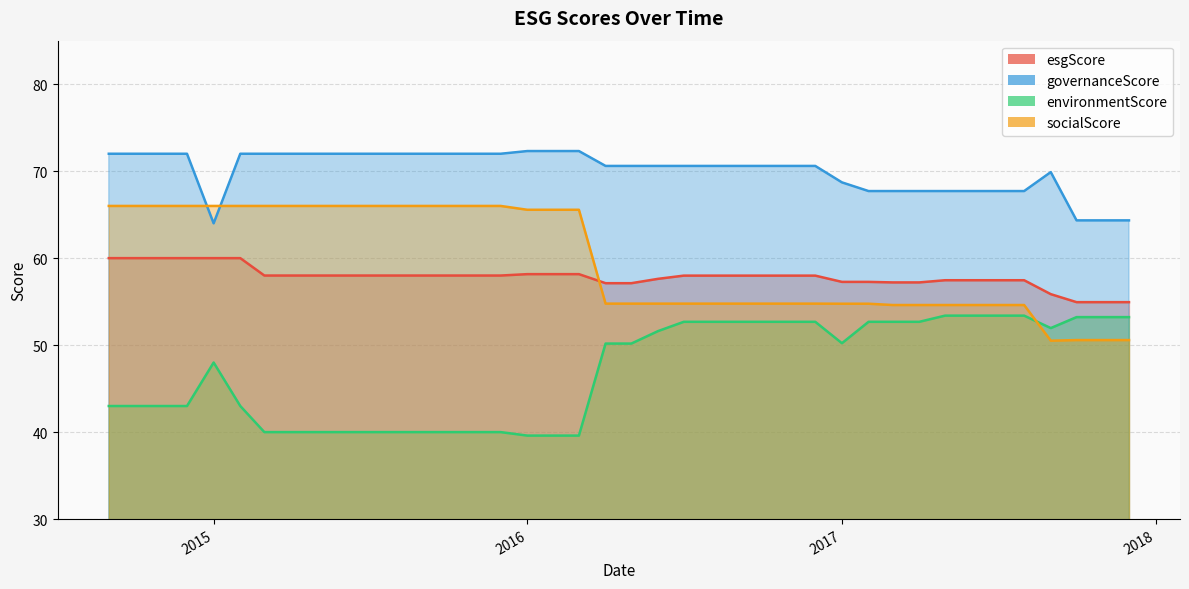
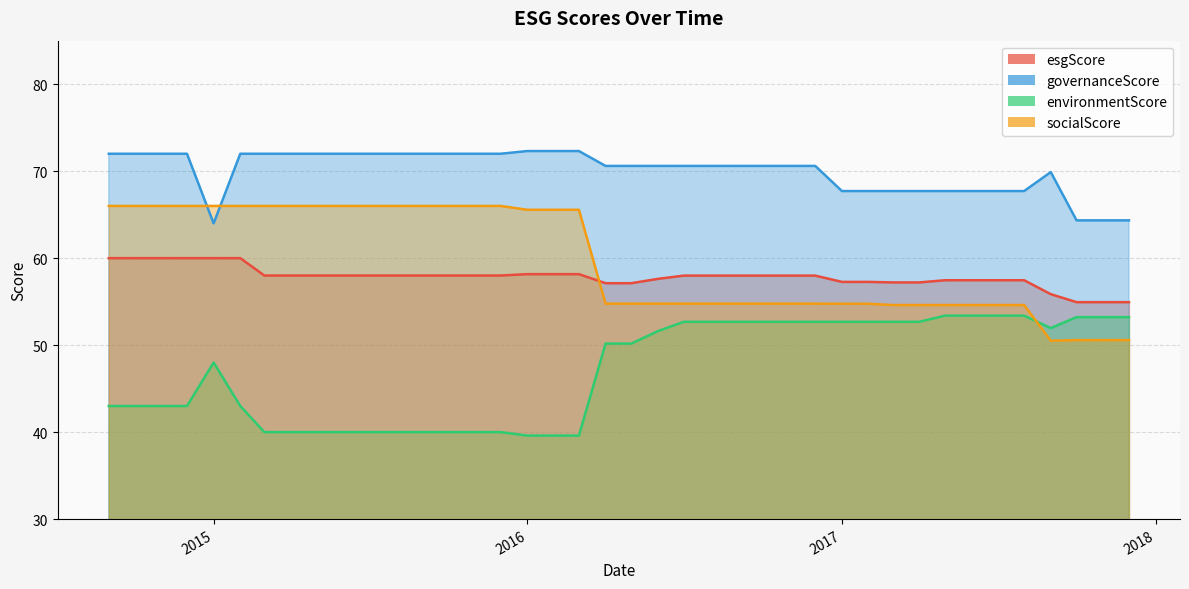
governanceScore, 2017: 69 -> 68
environmentScore, 2017: 50 -> 53
